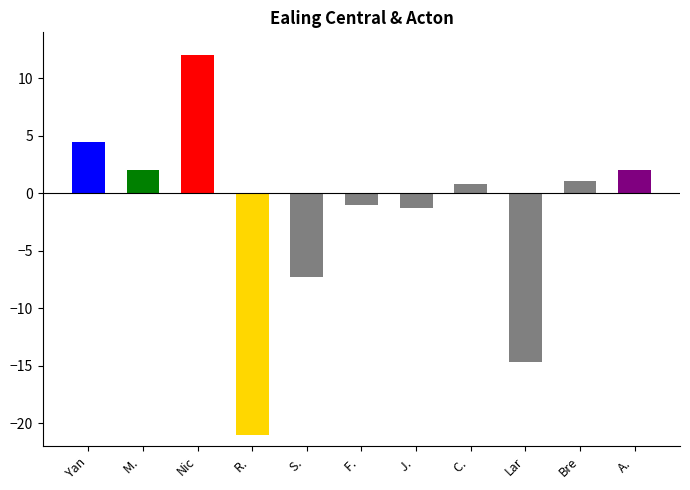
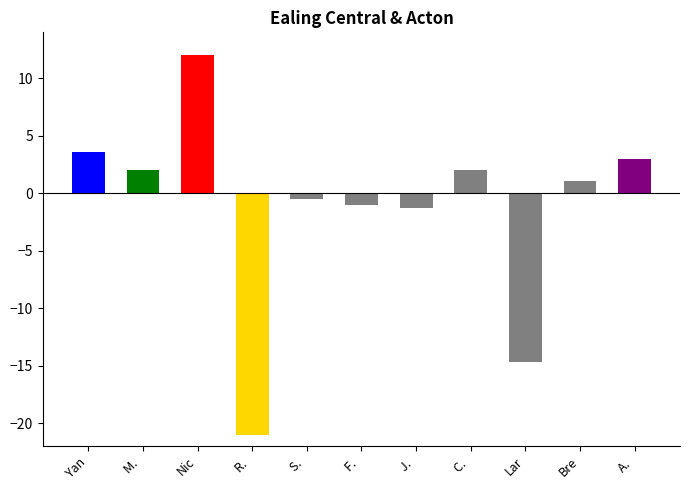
Yan: 4.5 -> 3.6
S.: -7.3 -> -0.5
C.: 0.8 -> 2.0
A.: 2 -> 3
